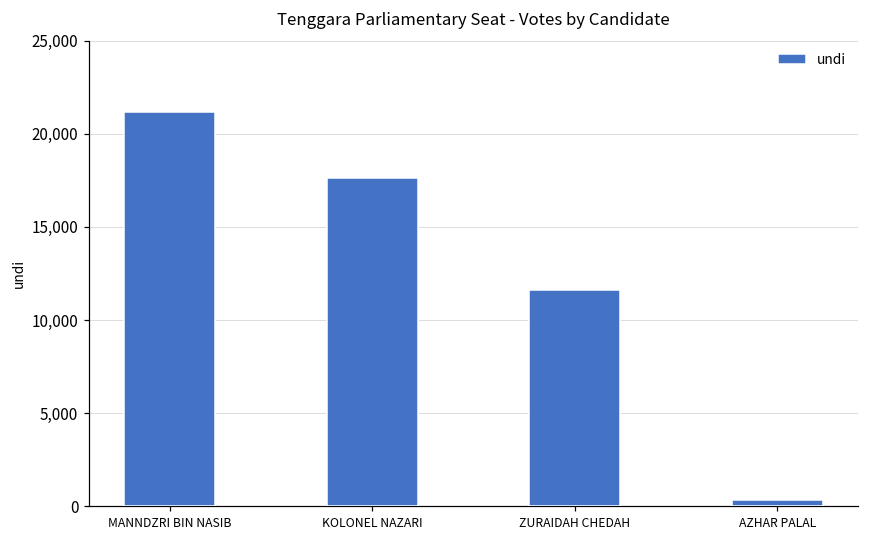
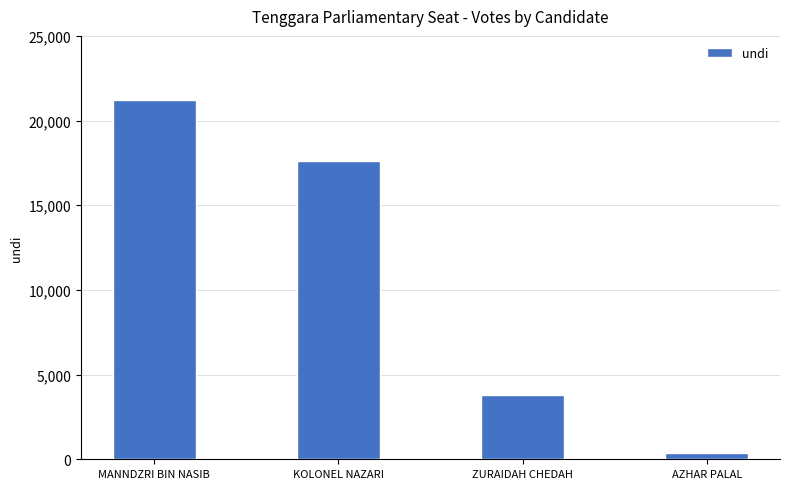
ZURAIDAH CHEDAH: 11,600 -> 3,800
